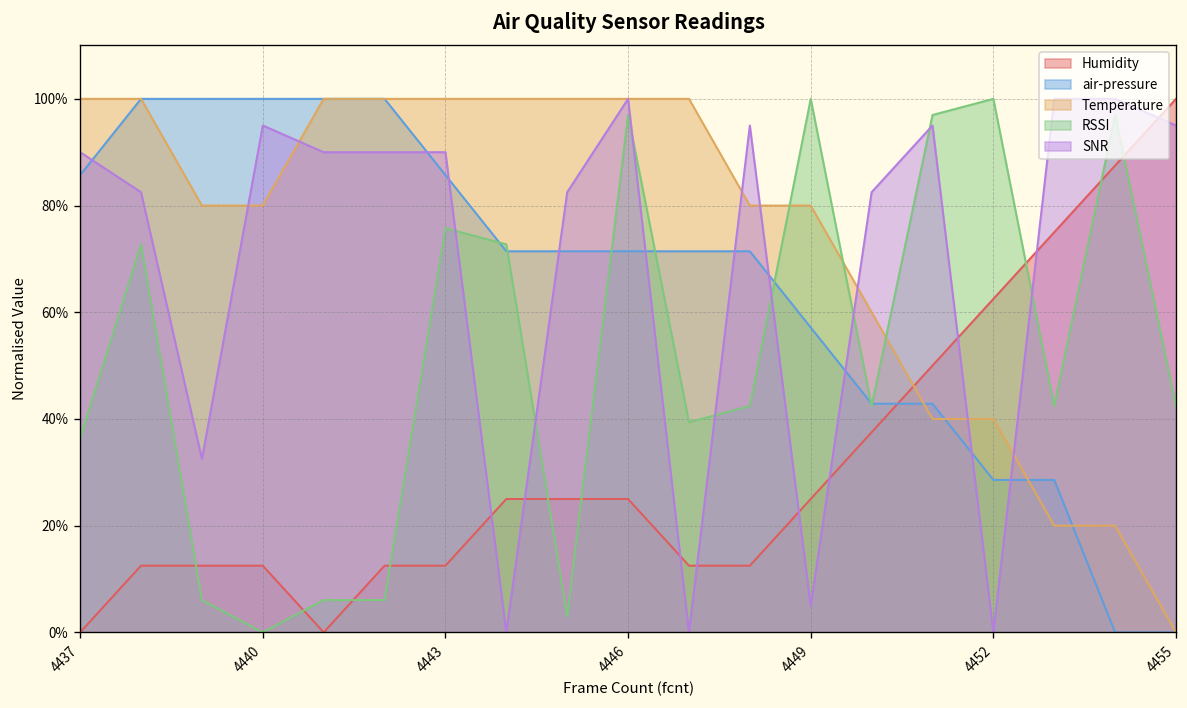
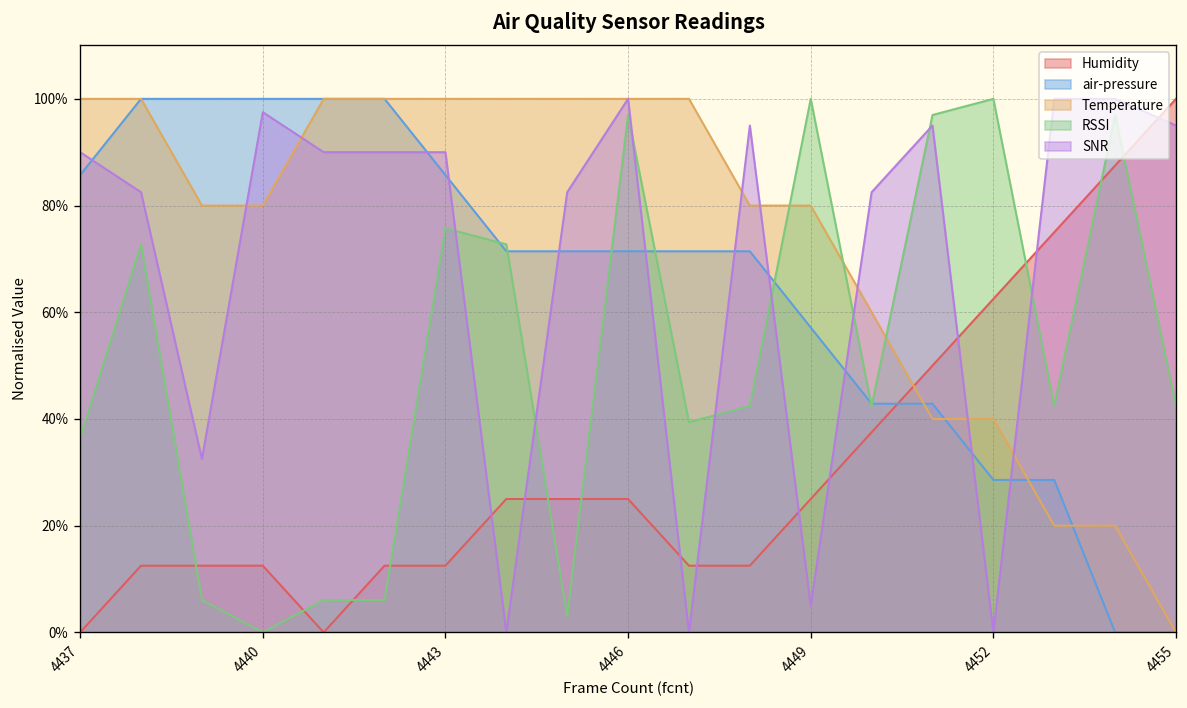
SNR, 4440: 95% -> 98%
